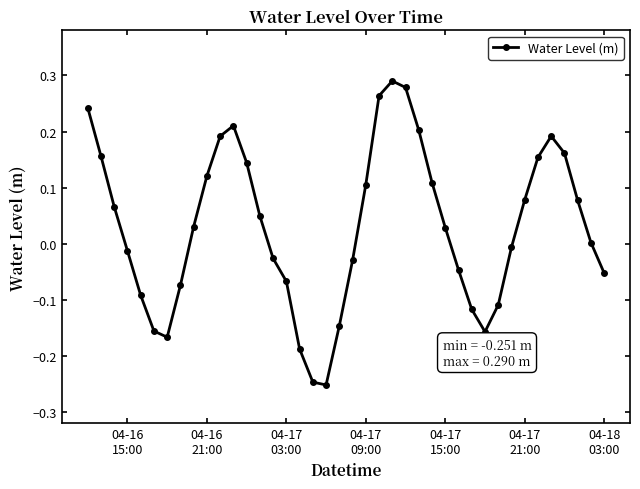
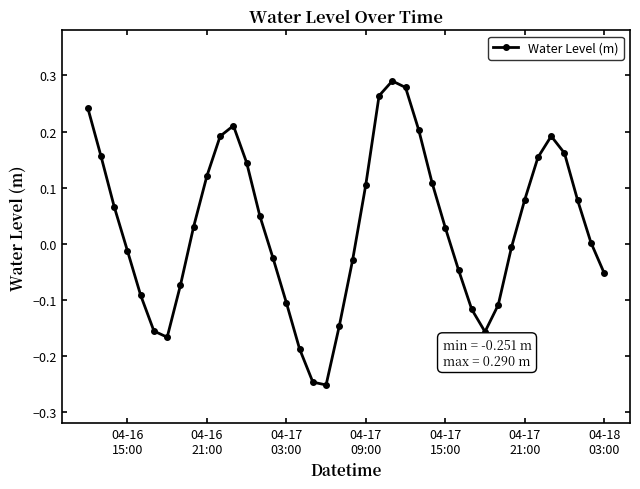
04-17 03:00: -0.07 -> -0.10
